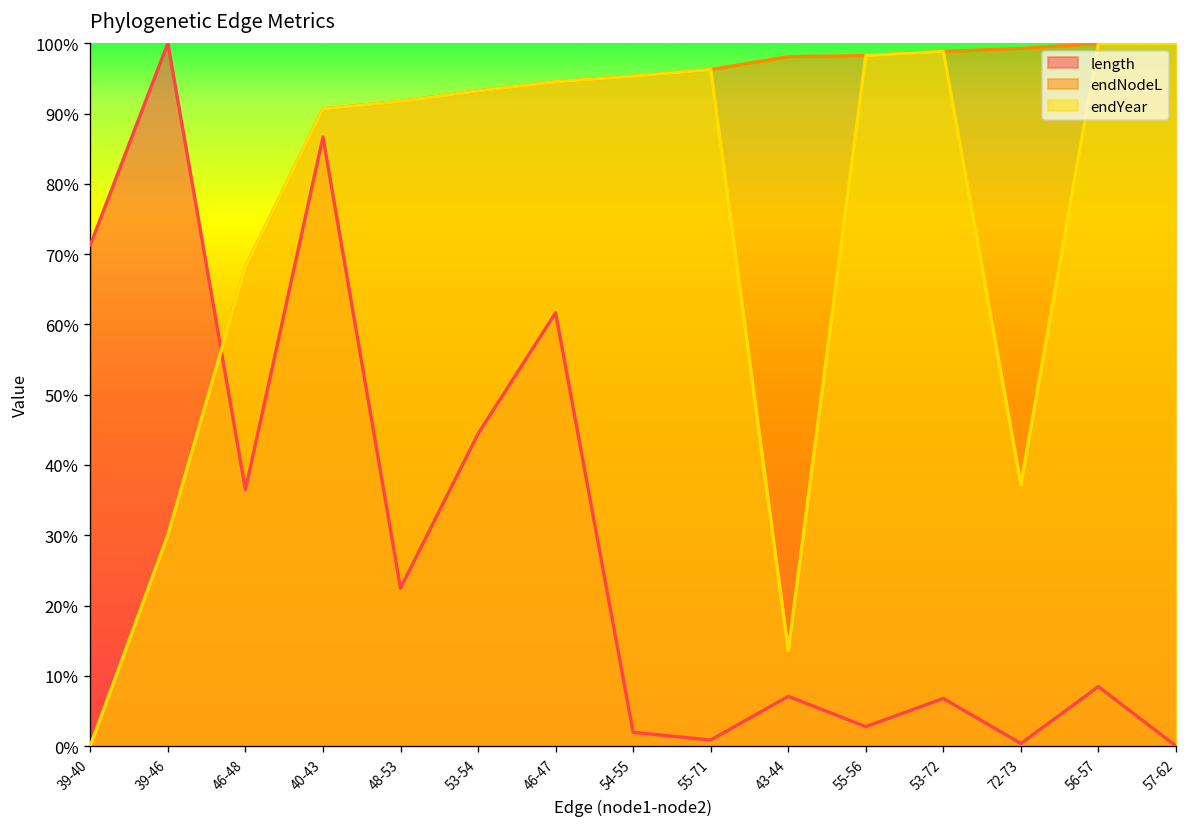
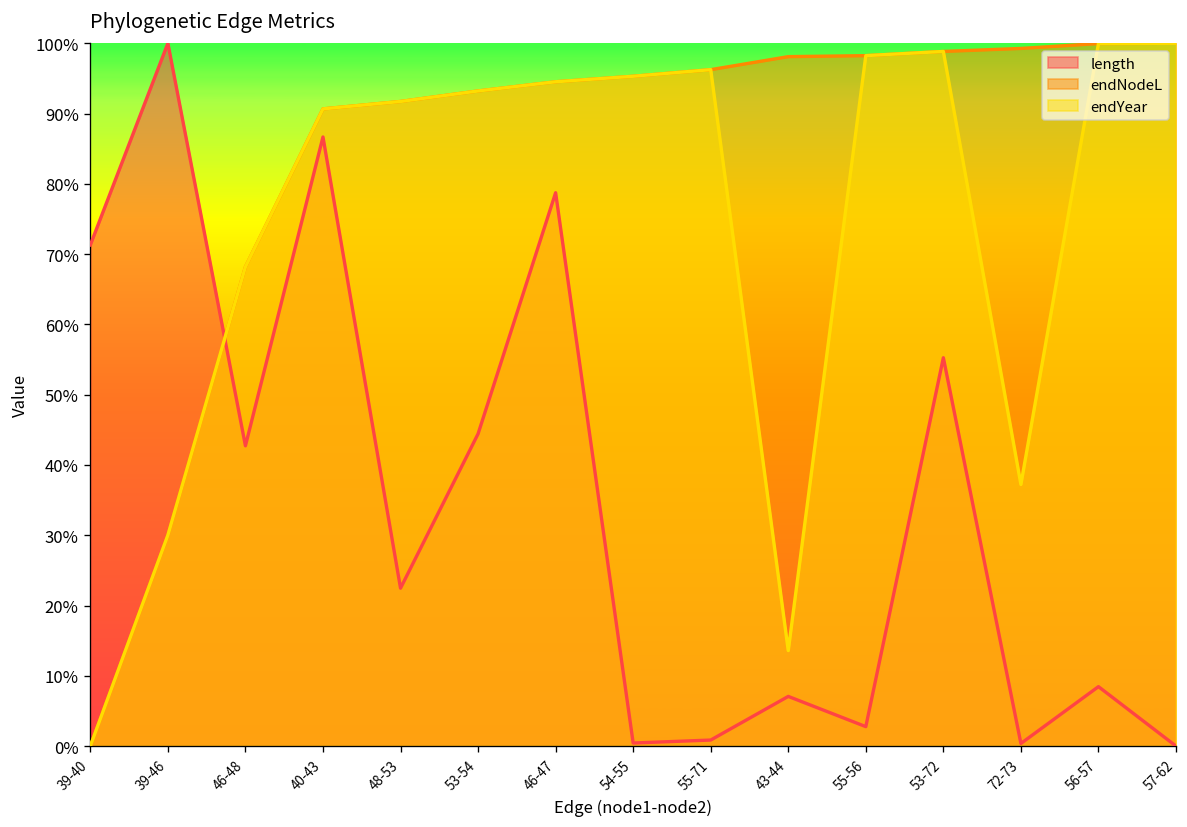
length, 46-48: 36% -> 43%
length, 46-47: 62% -> 79%
length, 54-55: 2% -> 0%
length, 53-72: 7% -> 55%
